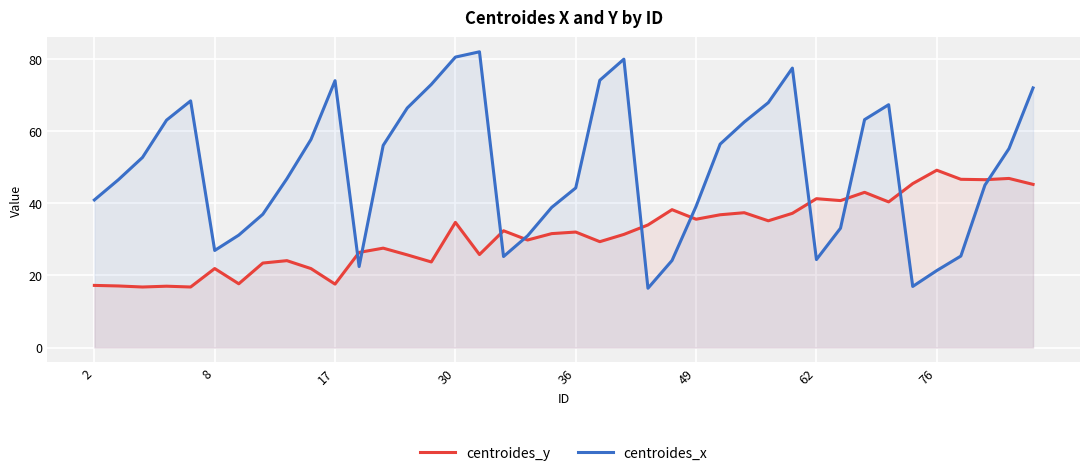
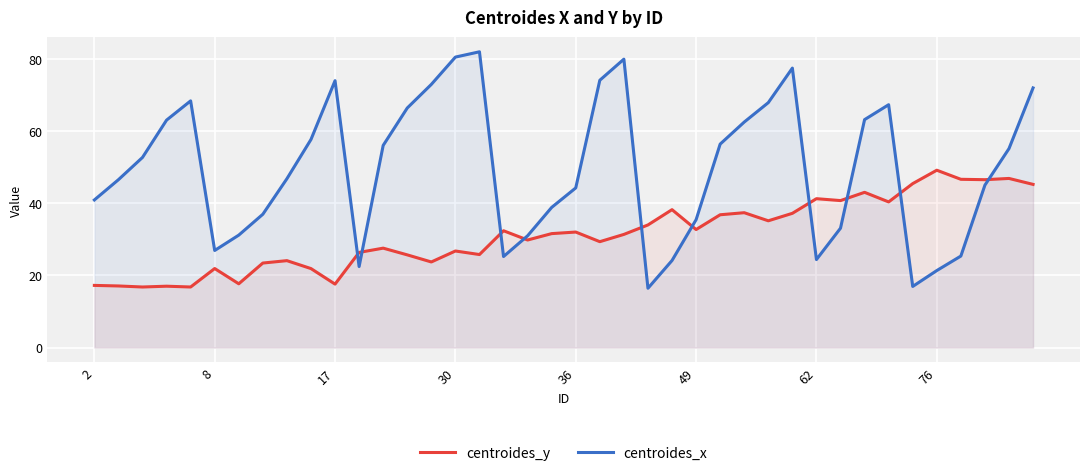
centroides_y, 30: 35 -> 27
centroides_y, 49: 36 -> 33
centroides_x, 49: 39 -> 35
